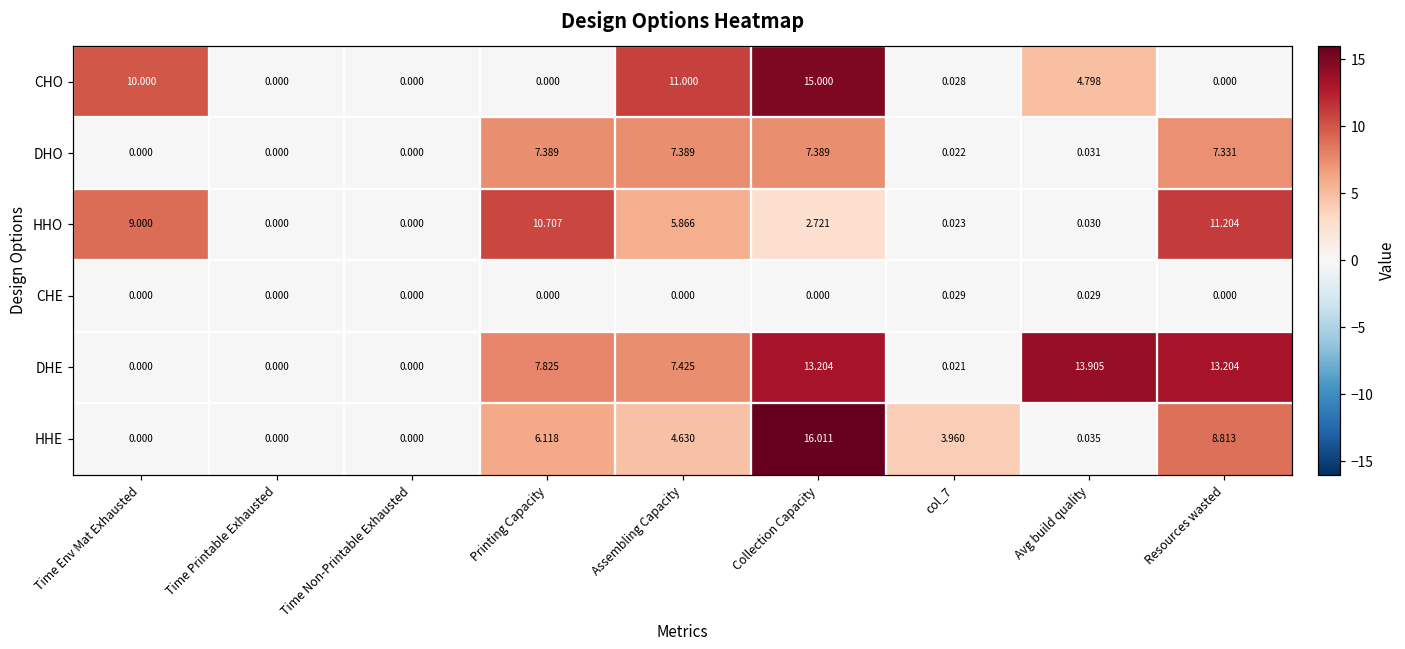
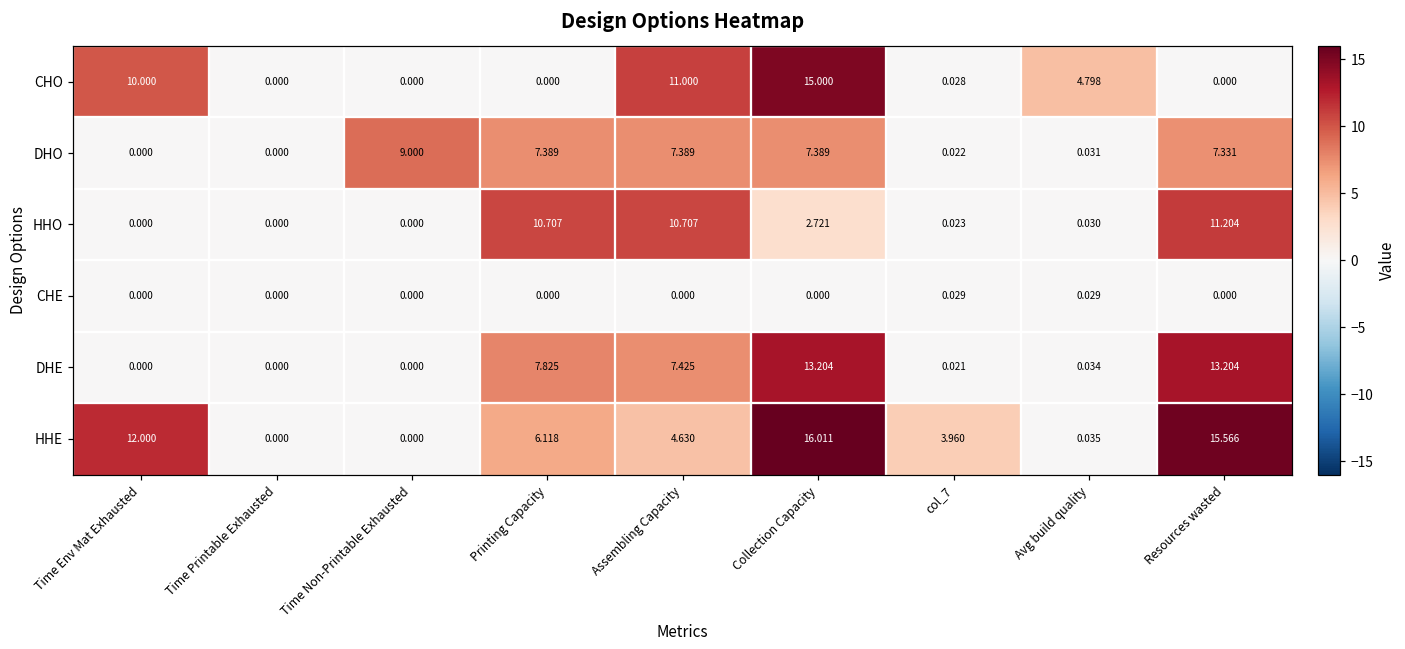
DHO, Time Non-Printable Exhausted: 0.000 -> 9.000
HHO, Time Env Mat Exhausted: 9.000 -> 0.000
HHO, Assembling Capacity: 5.866 -> 10.707
DHE, Avg build quality: 13.905 -> 0.034
HHE, Time Env Mat Exhausted: 0.000 -> 12.000
HHE, Resources wasted: 8.813 -> 15.566
